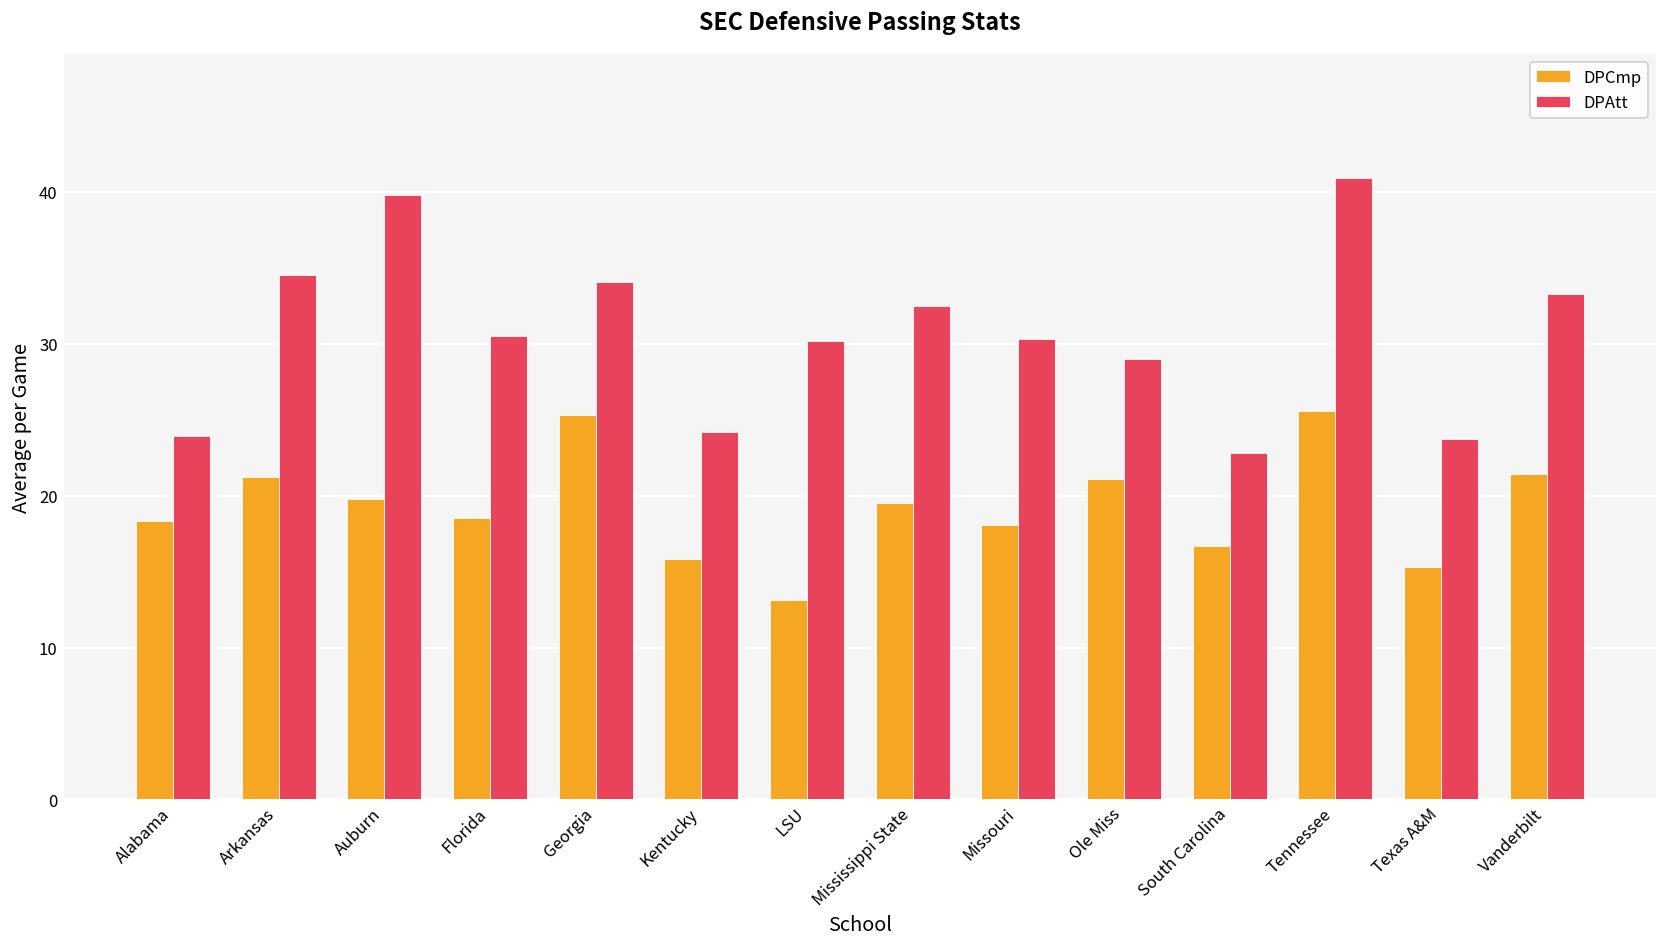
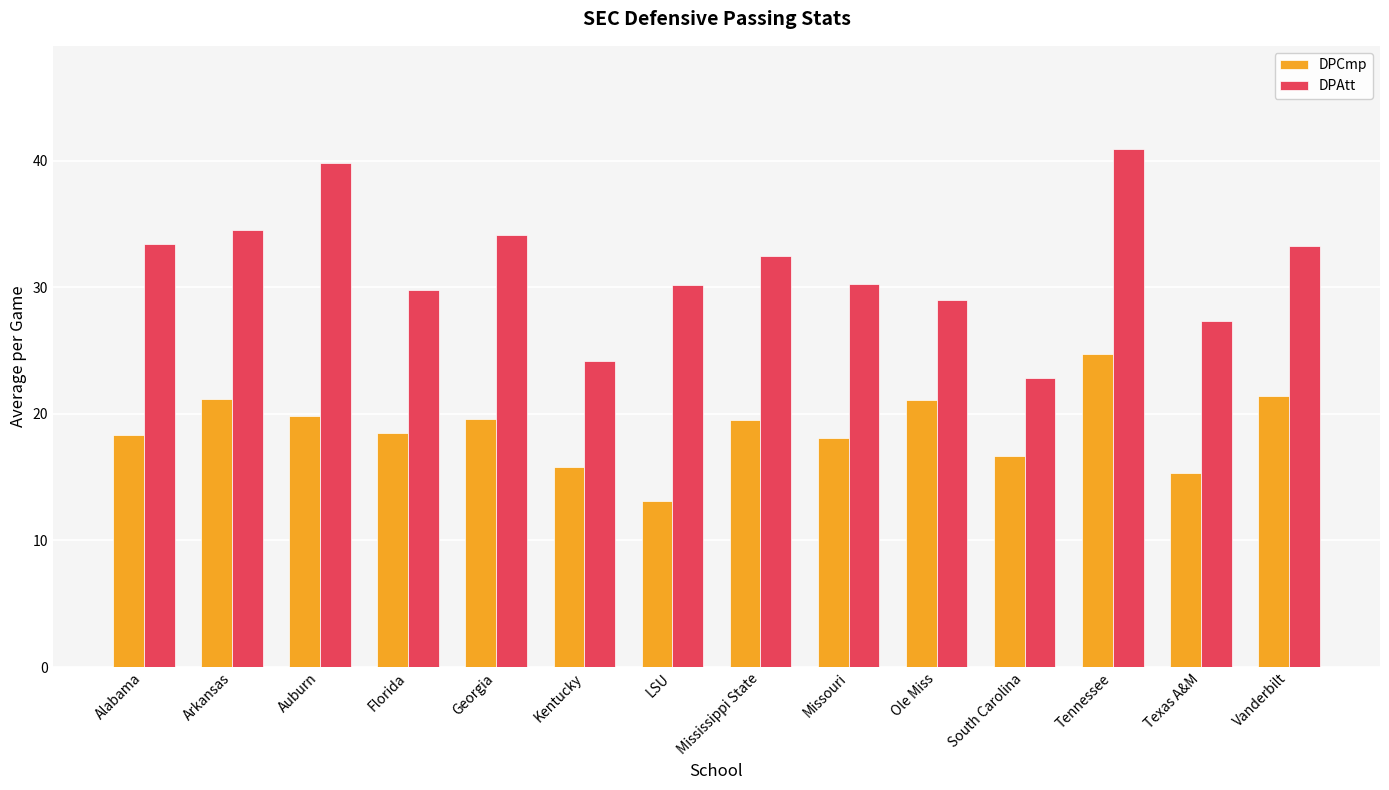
DPAtt, Alabama: 23.9 -> 33.4
DPAtt, Florida: 30.5 -> 29.8
DPCmp, Georgia: 25.3 -> 19.6
DPCmp, Tennessee: 25.6 -> 24.7
DPAtt, Texas A&M: 23.7 -> 27.3
